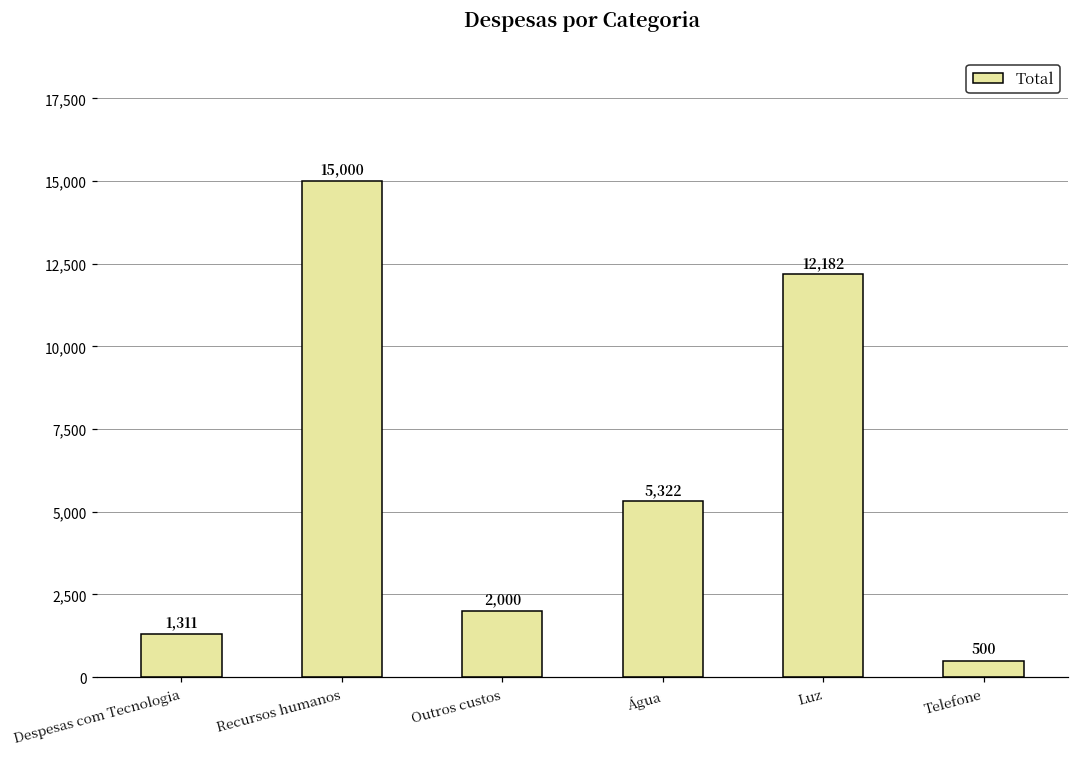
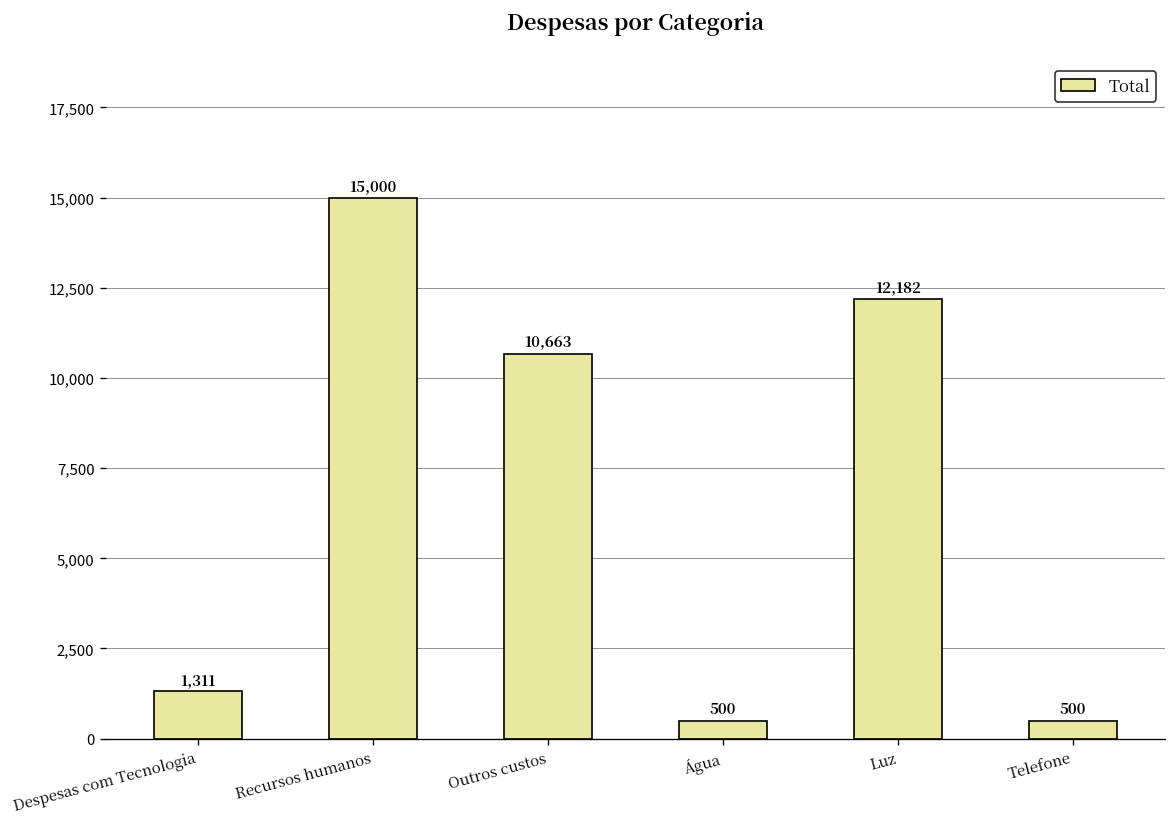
Outros custos: 2,000 -> 10,663
Água: 5,322 -> 500
